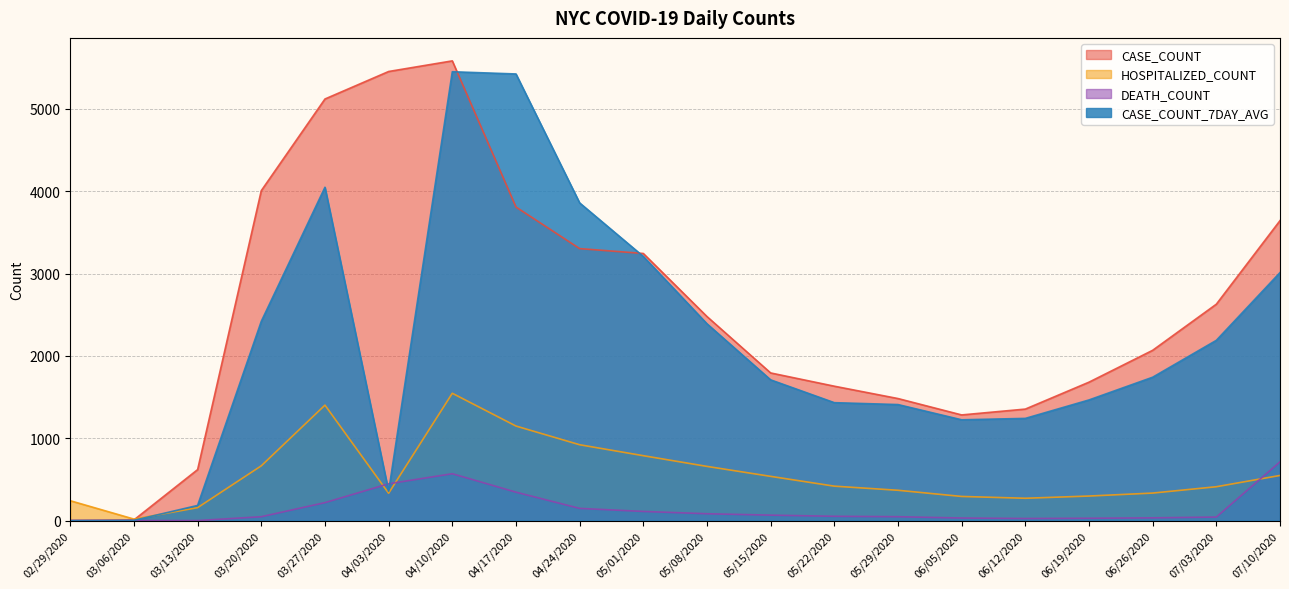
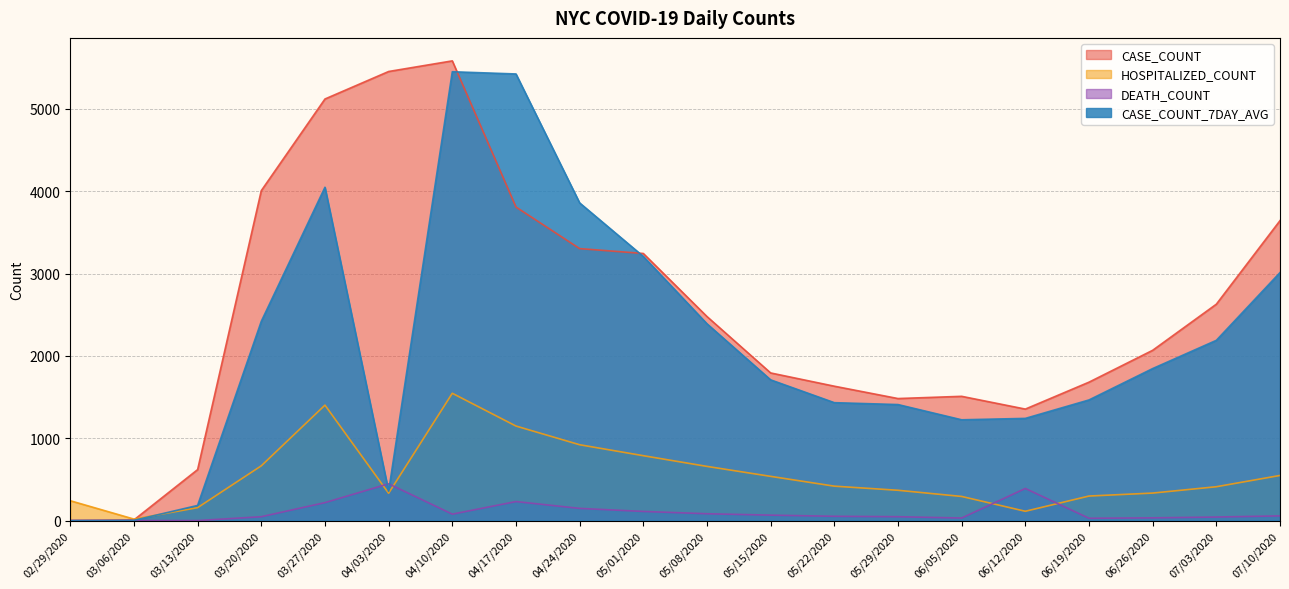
DEATH_COUNT, 04/10/2020: 600 -> 100
DEATH_COUNT, 04/17/2020: 300 -> 200
CASE_COUNT, 06/05/2020: 1300 -> 1500
HOSPITALIZED_COUNT, 06/12/2020: 300 -> 100
DEATH_COUNT, 06/12/2020: 0 -> 400
CASE_COUNT_7DAY_AVG, 06/26/2020: 1700 -> 1800
DEATH_COUNT, 07/10/2020: 700 -> 100
